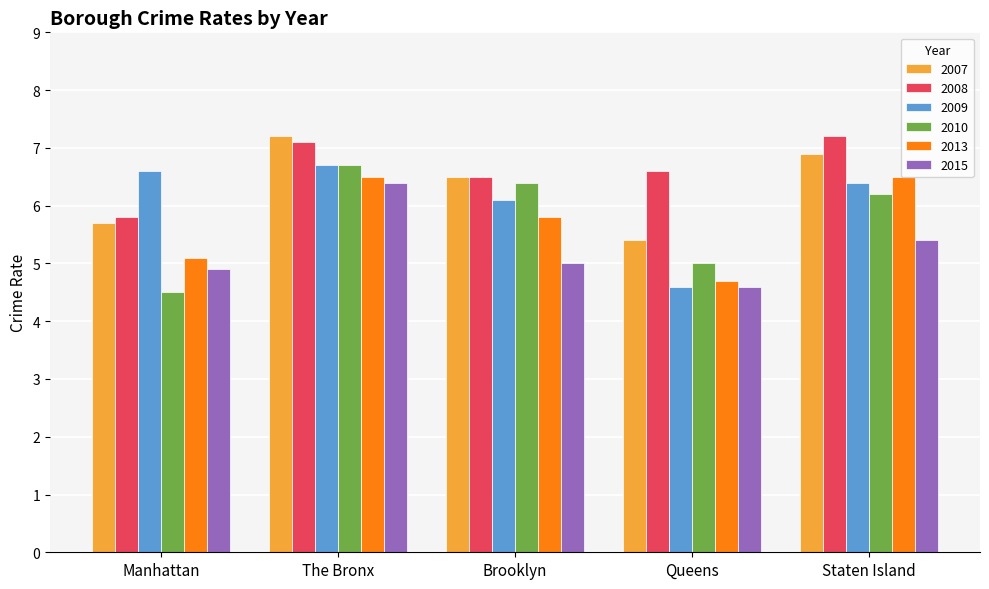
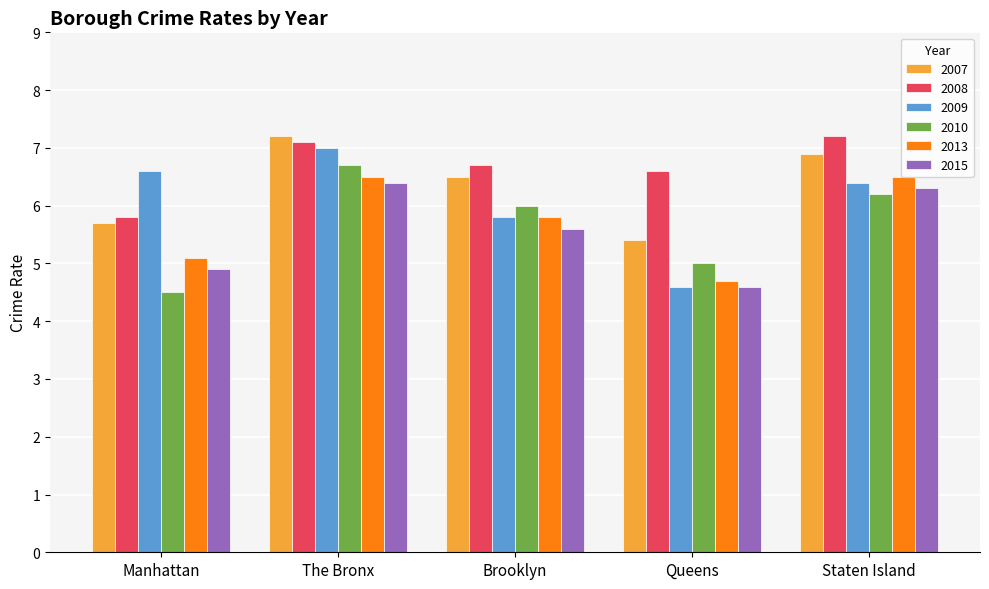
2009, The Bronx: 6.7 -> 7.0
2008, Brooklyn: 6.5 -> 6.7
2009, Brooklyn: 6.1 -> 5.8
2010, Brooklyn: 6.4 -> 6.0
2015, Brooklyn: 5.0 -> 5.6
2015, Staten Island: 5.4 -> 6.3
